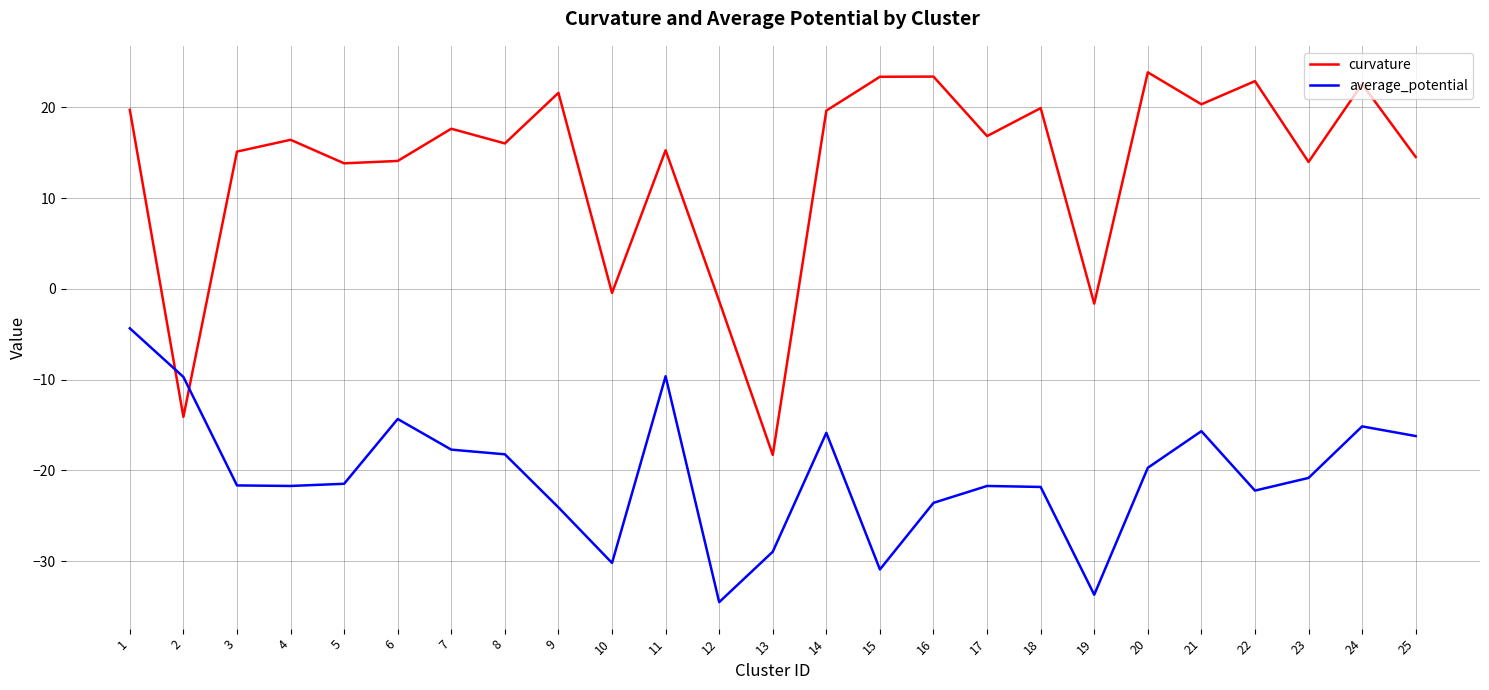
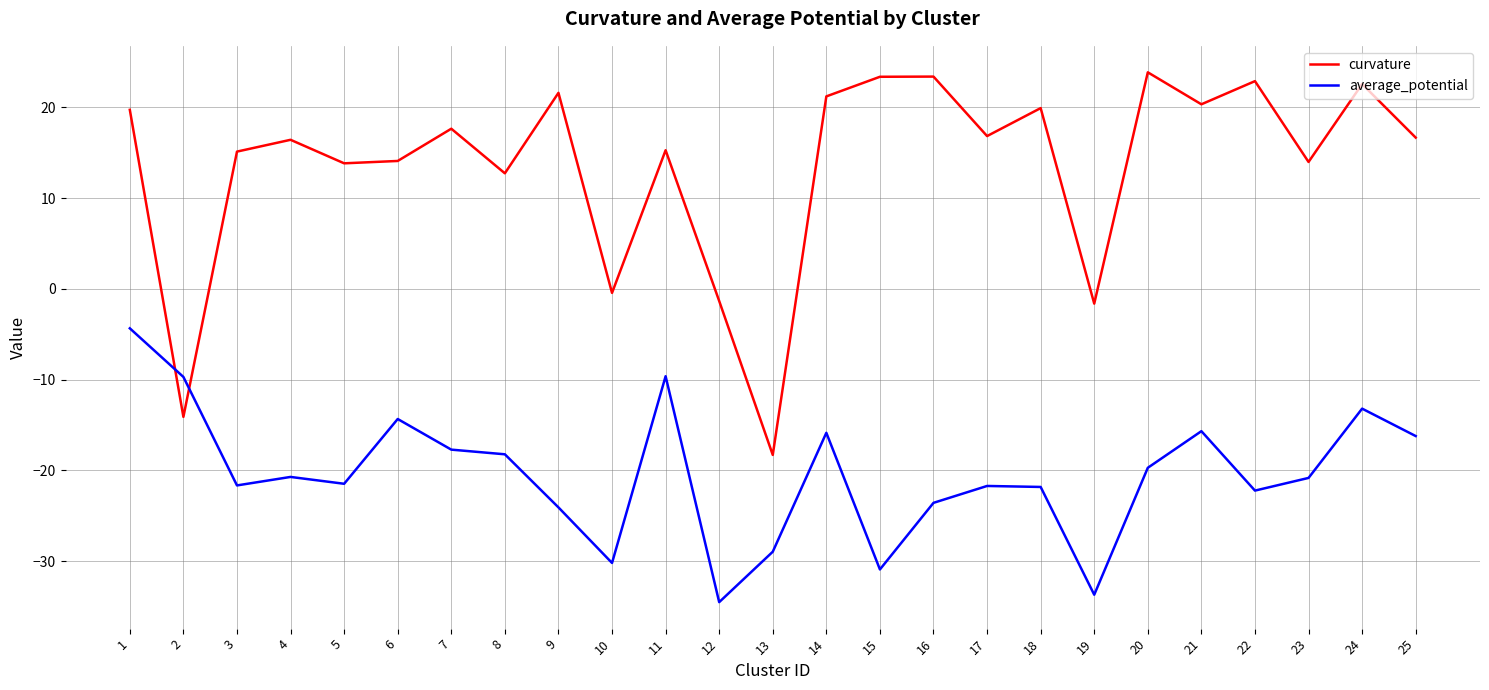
average_potential, 4: -22 -> -21
curvature, 8: 16 -> 13
curvature, 14: 20 -> 21
average_potential, 24: -15 -> -13
curvature, 25: 15 -> 17
